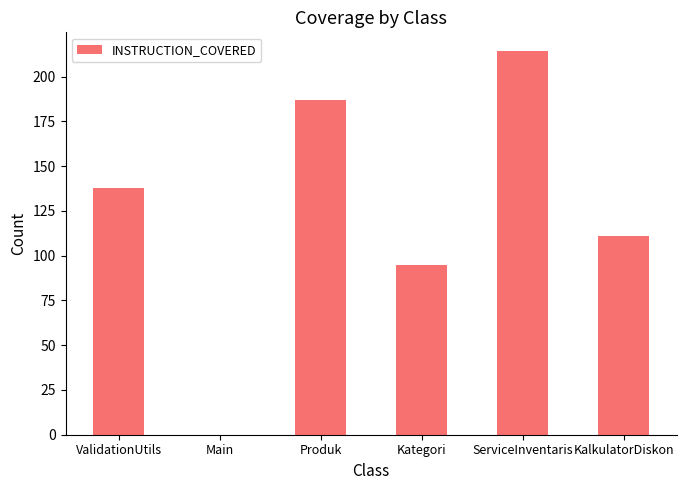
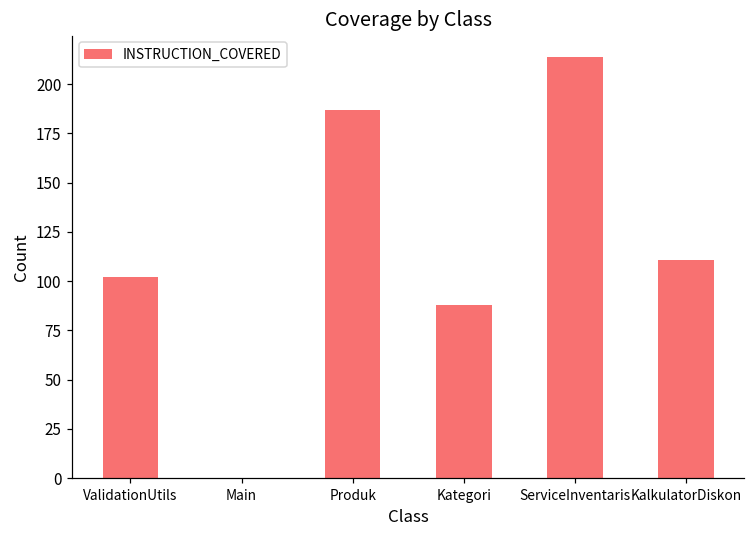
ValidationUtils: 138 -> 102
Kategori: 95 -> 88
